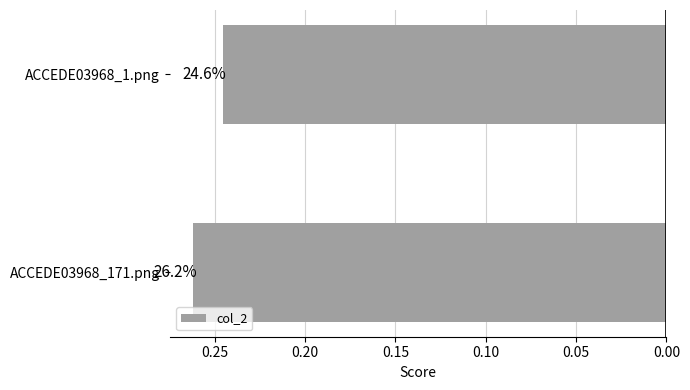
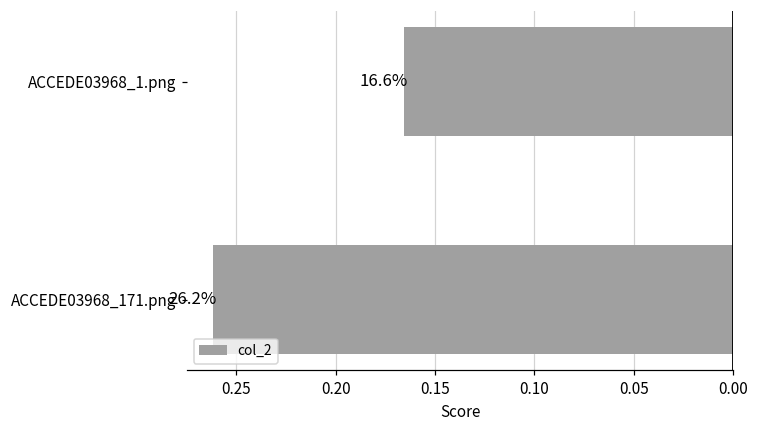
ACCEDE03968_1.png: 24.6% -> 16.6%
